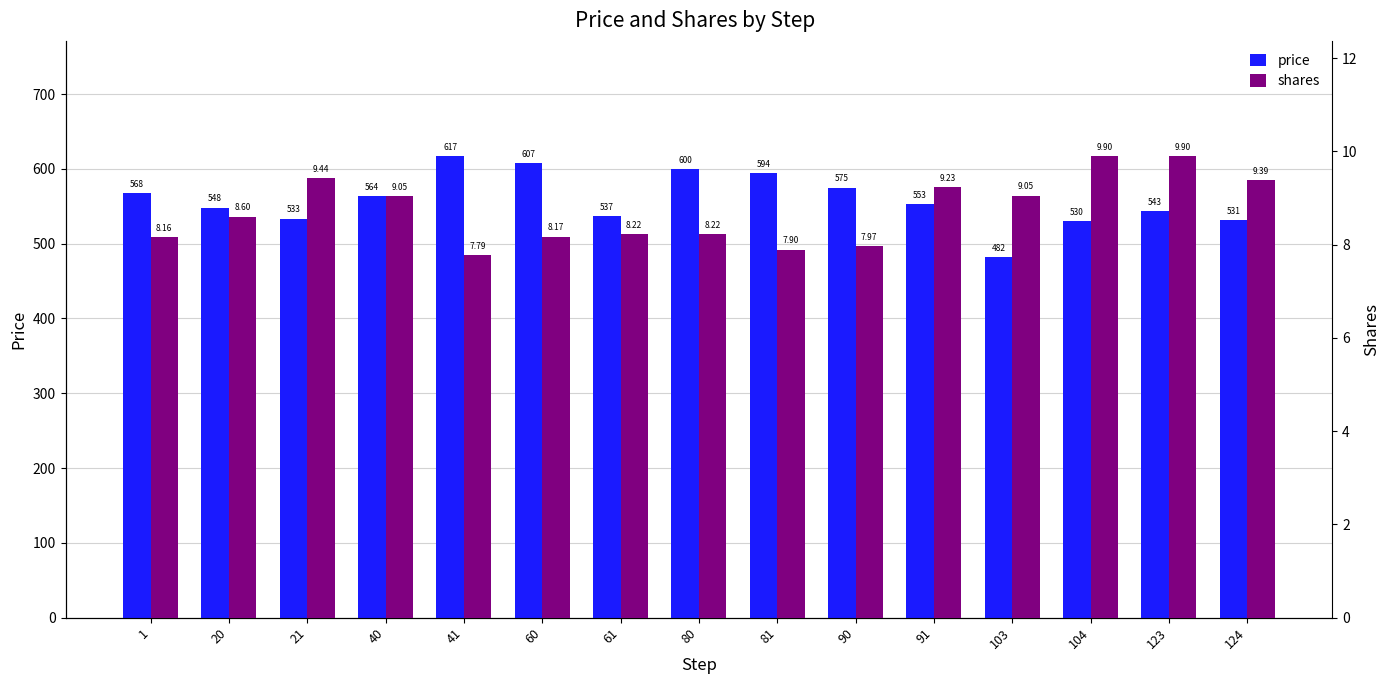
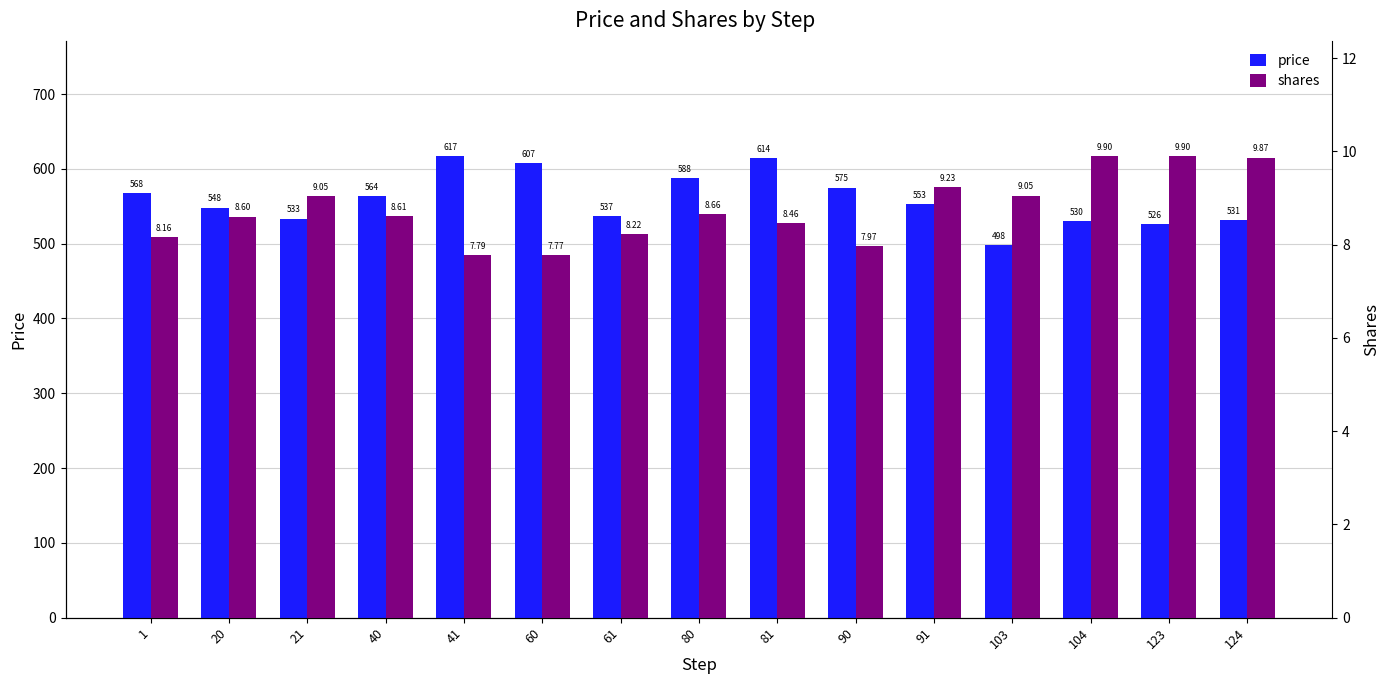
price, 80: 600 -> 588
price, 81: 594 -> 614
price, 103: 482 -> 498
price, 123: 543 -> 526
shares, 21: 9.44 -> 9.05
shares, 40: 9.05 -> 8.61
shares, 60: 8.17 -> 7.77
shares, 80: 8.22 -> 8.66
shares, 81: 7.90 -> 8.46
shares, 124: 9.39 -> 9.87
